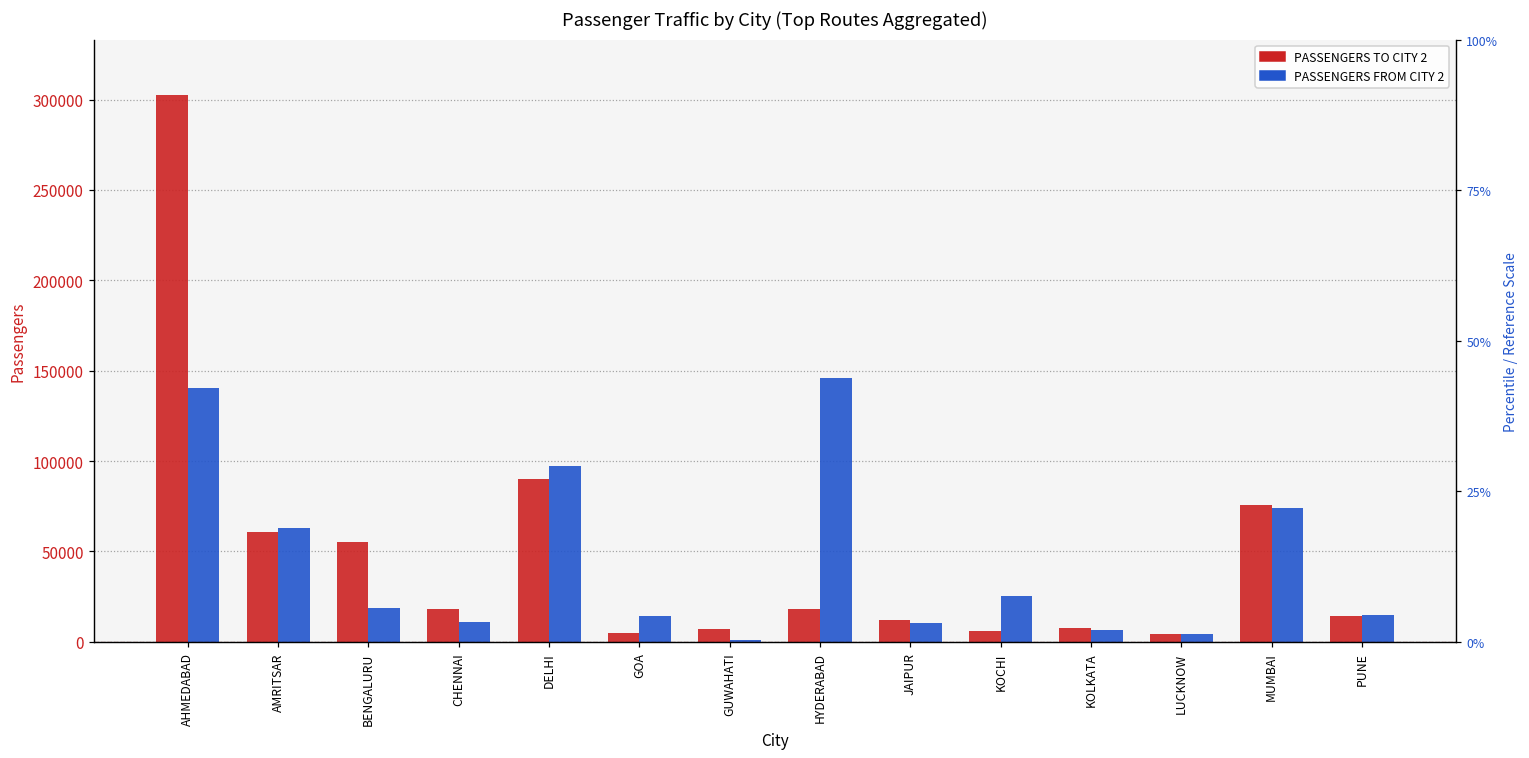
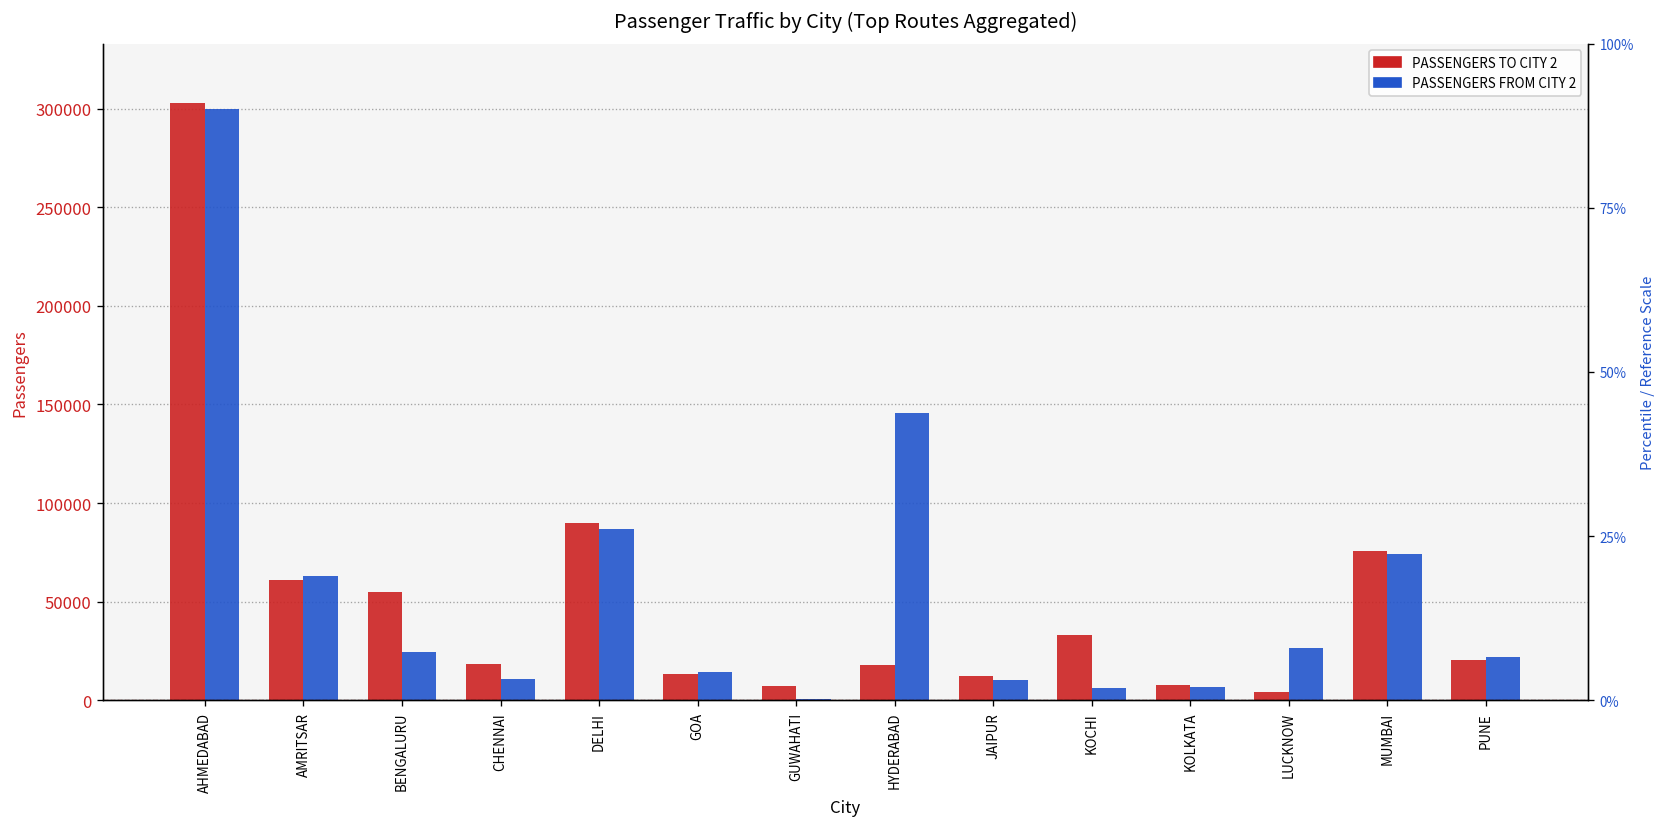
PASSENGERS FROM CITY 2, AHMEDABAD: 140000 -> 300000
PASSENGERS FROM CITY 2, BENGALURU: 19000 -> 25000
PASSENGERS FROM CITY 2, DELHI: 97000 -> 87000
PASSENGERS TO CITY 2, GOA: 5000 -> 13000
PASSENGERS TO CITY 2, KOCHI: 6000 -> 33000
PASSENGERS FROM CITY 2, KOCHI: 25000 -> 6000
PASSENGERS FROM CITY 2, LUCKNOW: 4000 -> 27000
PASSENGERS TO CITY 2, PUNE: 14000 -> 21000
PASSENGERS FROM CITY 2, PUNE: 15000 -> 22000
